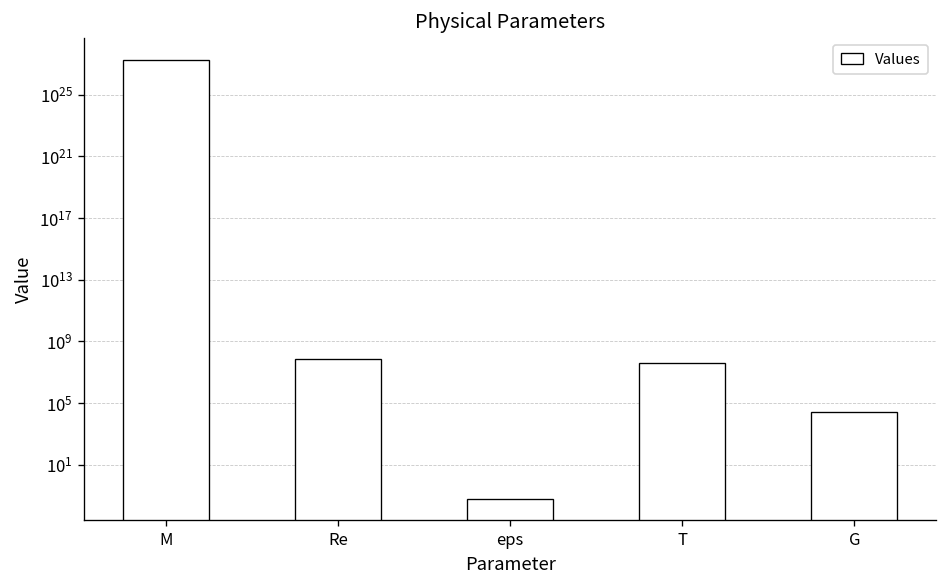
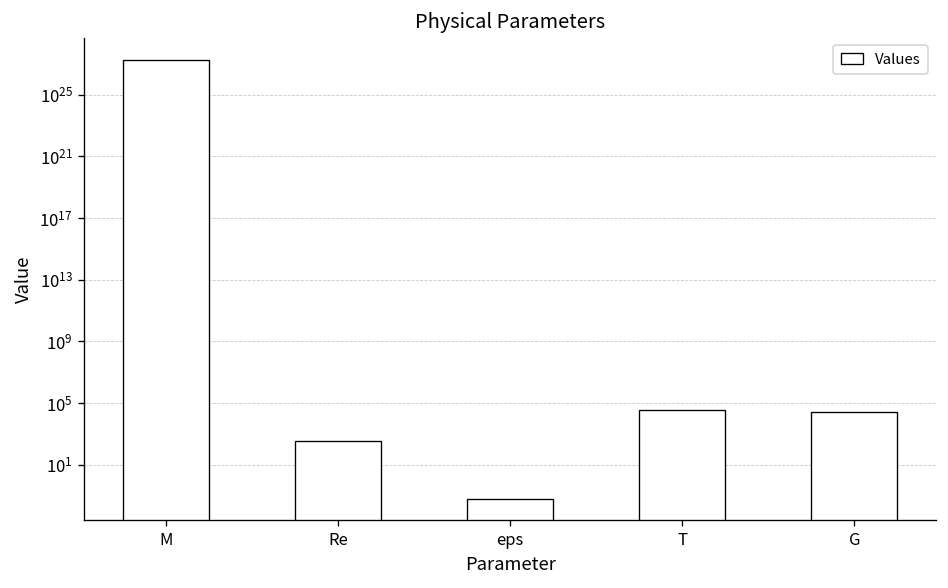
Re: 100000000 -> 300
T: 40000000 -> 40000
